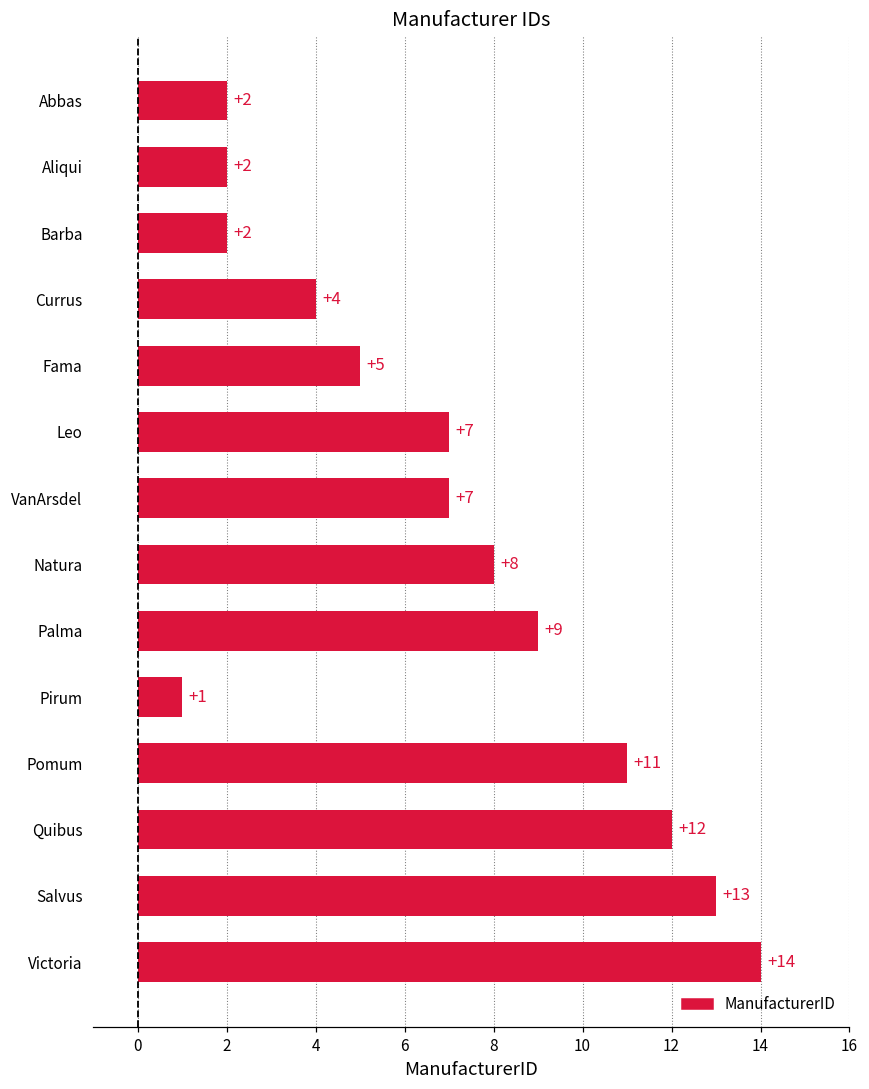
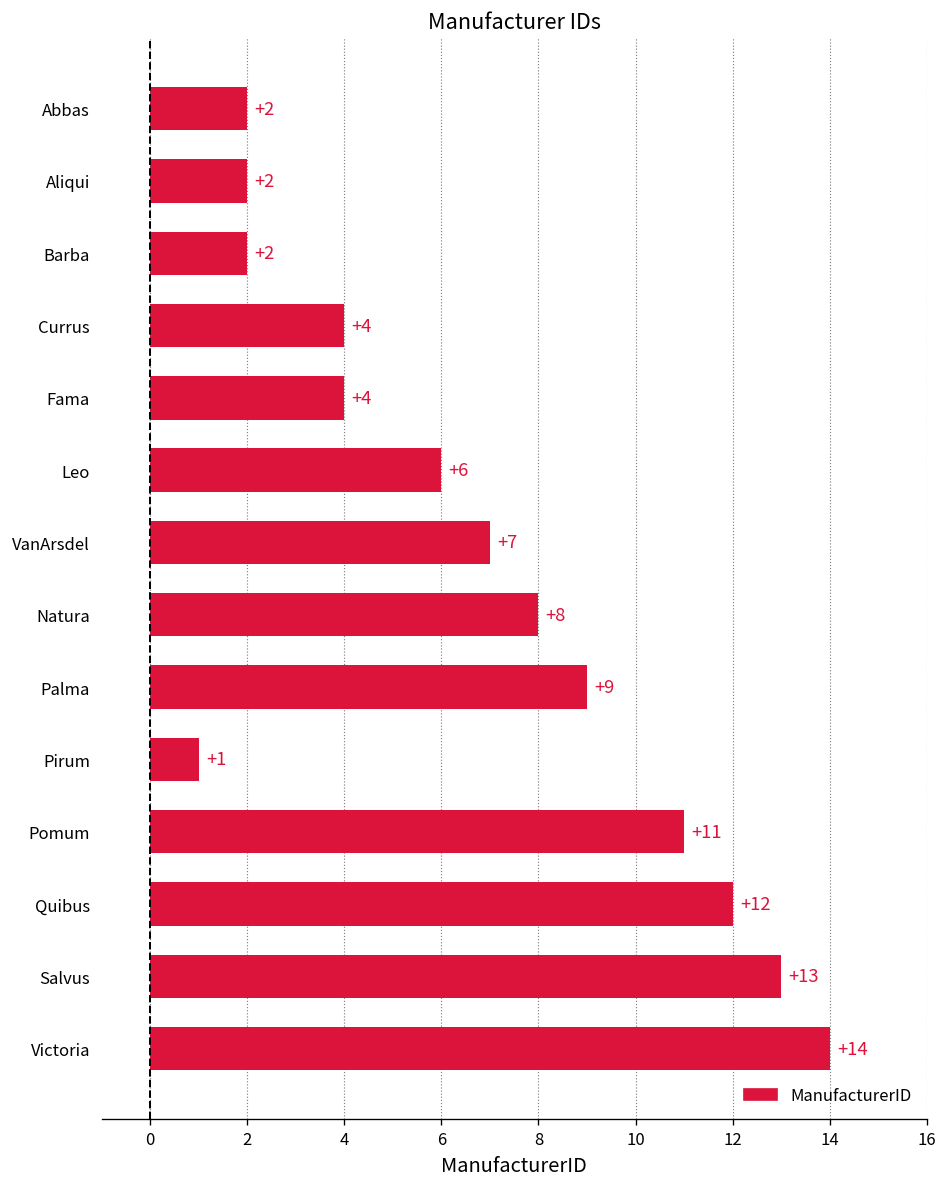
Fama: +5 -> +4
Leo: +7 -> +6
